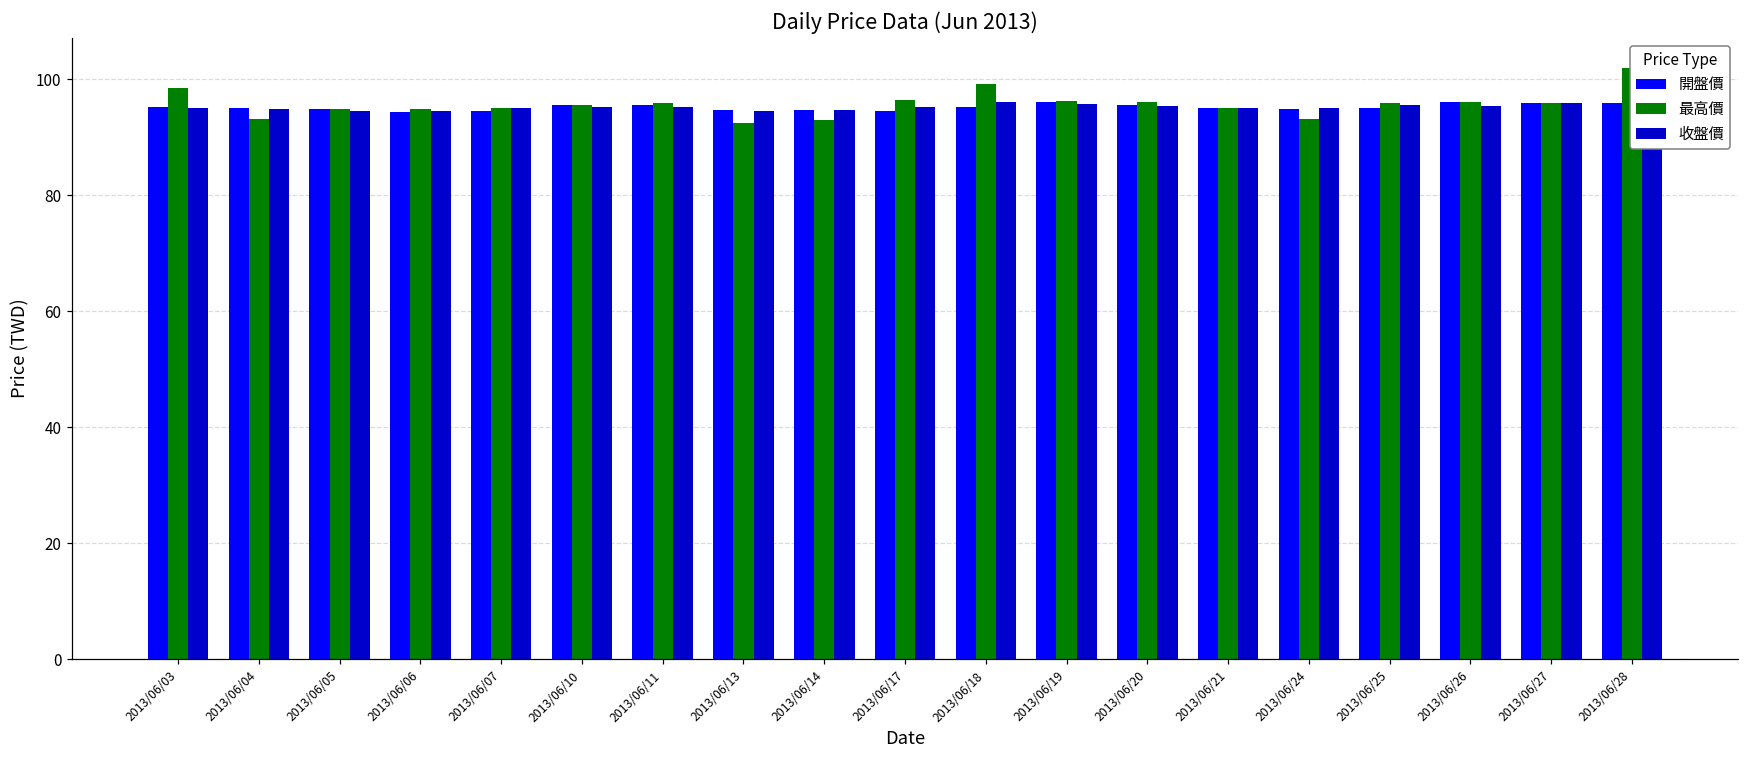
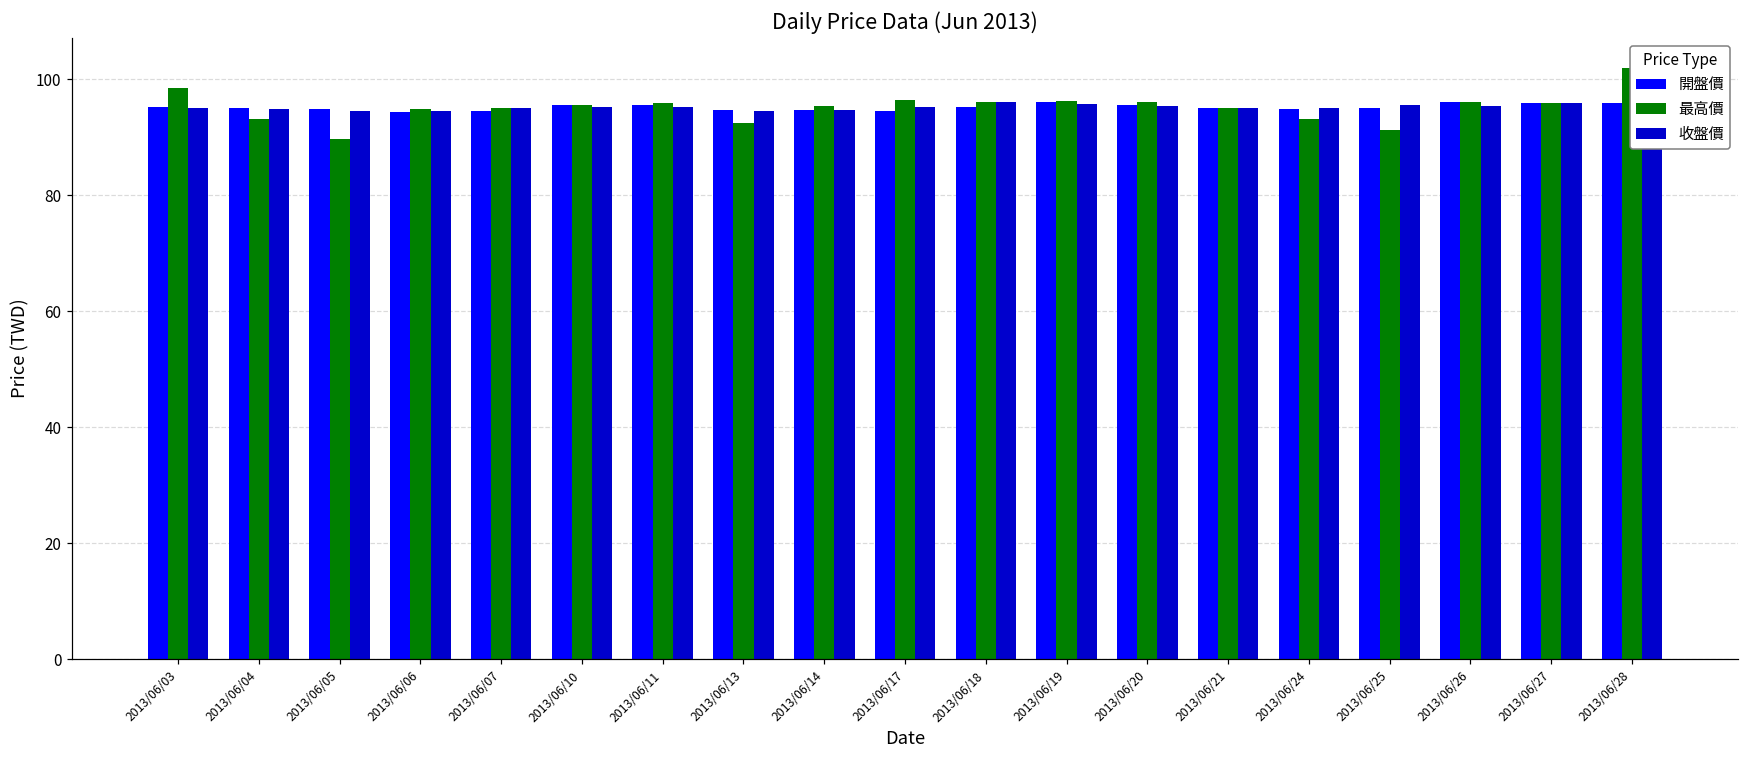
最高價, 2013/06/05: 95 -> 90
最高價, 2013/06/14: 93 -> 95
最高價, 2013/06/18: 99 -> 96
最高價, 2013/06/25: 96 -> 91
